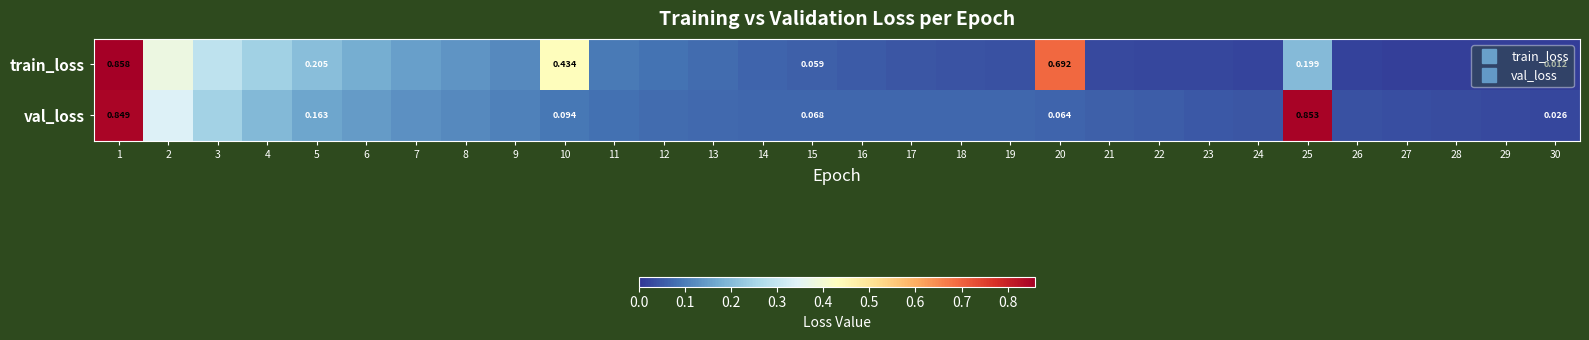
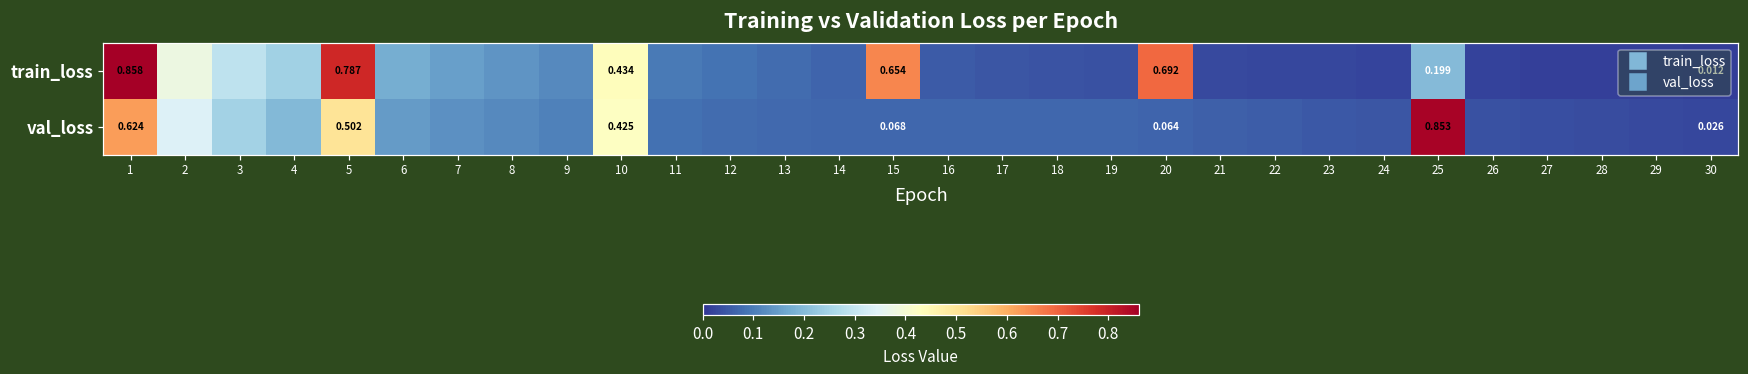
train_loss, 5: 0.205 -> 0.787
train_loss, 15: 0.059 -> 0.654
val_loss, 1: 0.849 -> 0.624
val_loss, 5: 0.163 -> 0.502
val_loss, 10: 0.094 -> 0.425
